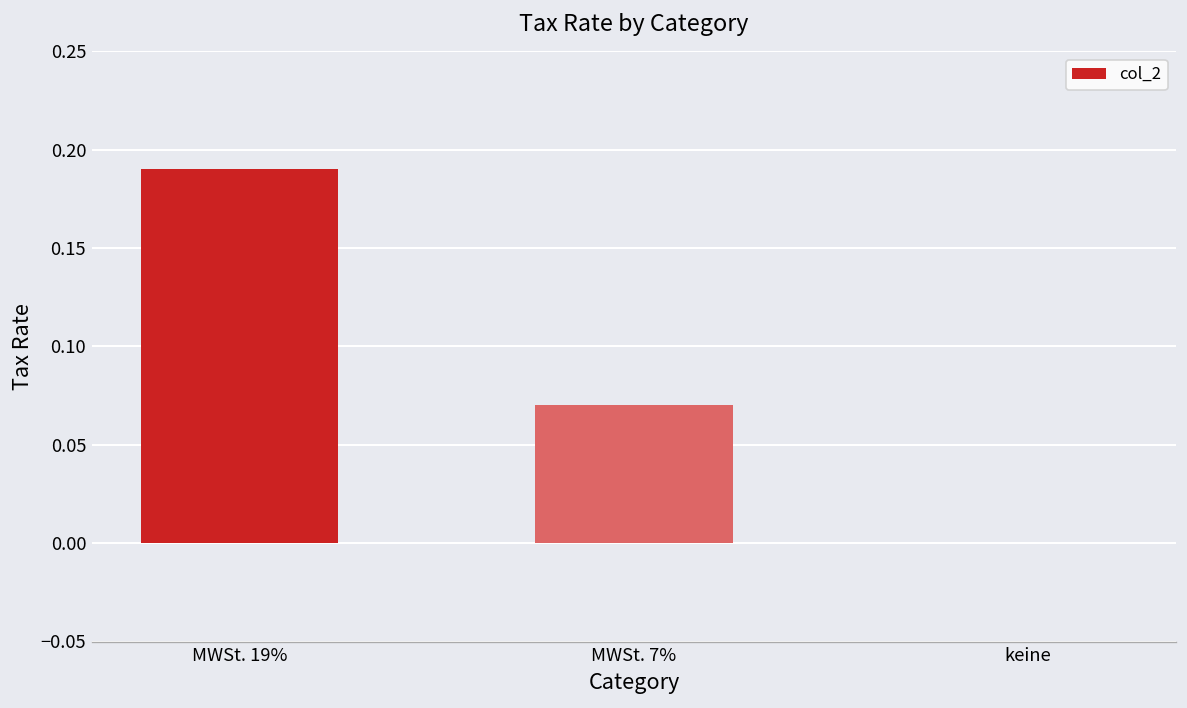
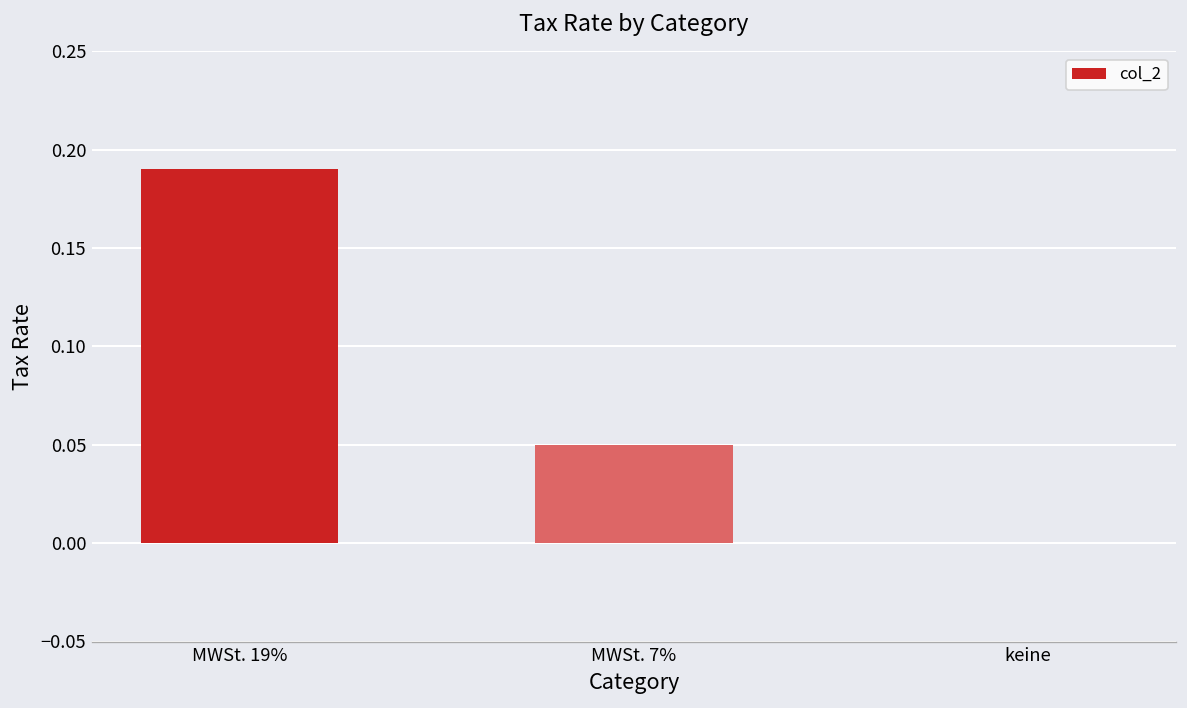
MWSt. 7%: 0.07 -> 0.05
